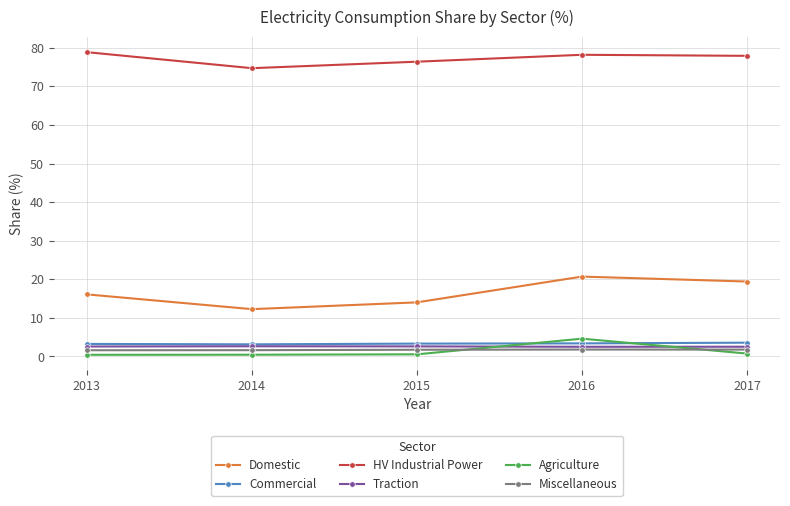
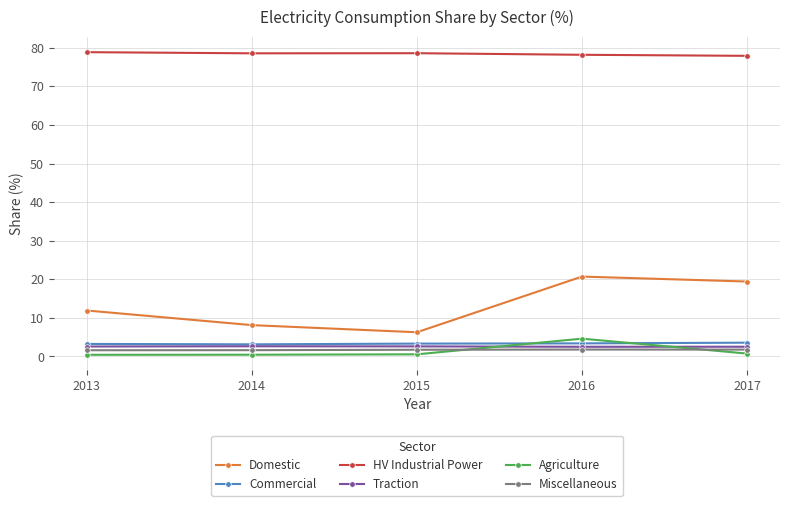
Domestic, 2013: 16 -> 12
Domestic, 2014: 12 -> 8
HV Industrial Power, 2014: 75 -> 79
Domestic, 2015: 14 -> 6
HV Industrial Power, 2015: 76 -> 79
